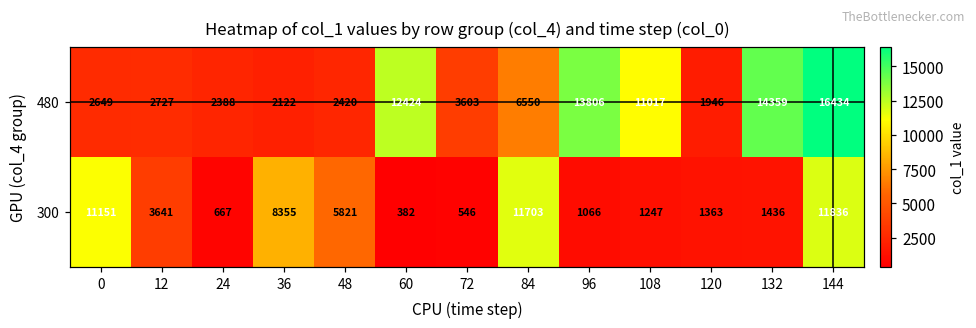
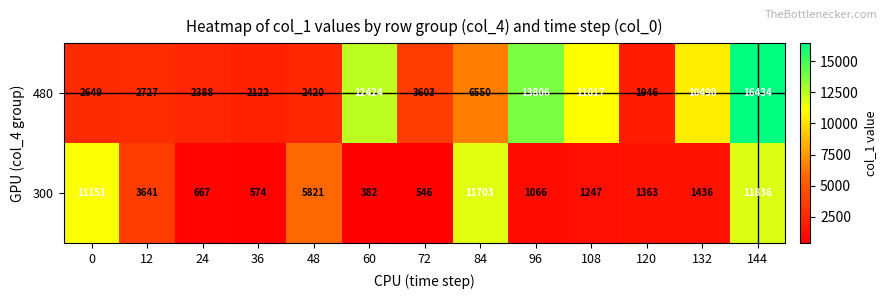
480, 132: 14359 -> 10490
300, 36: 8355 -> 574
